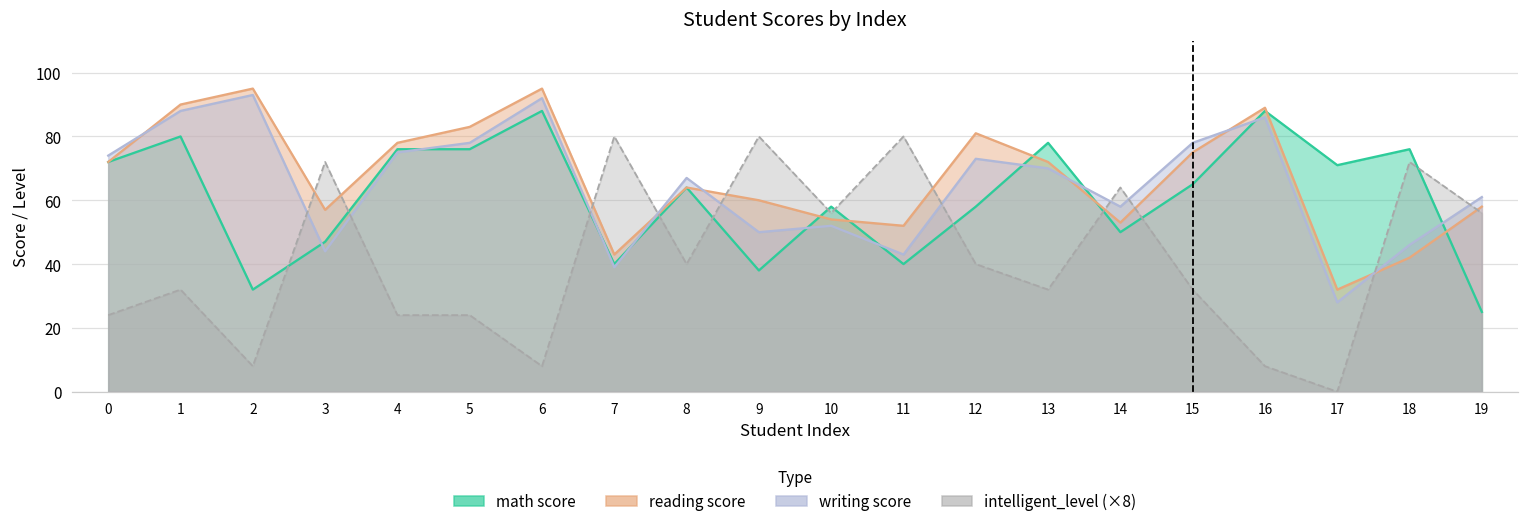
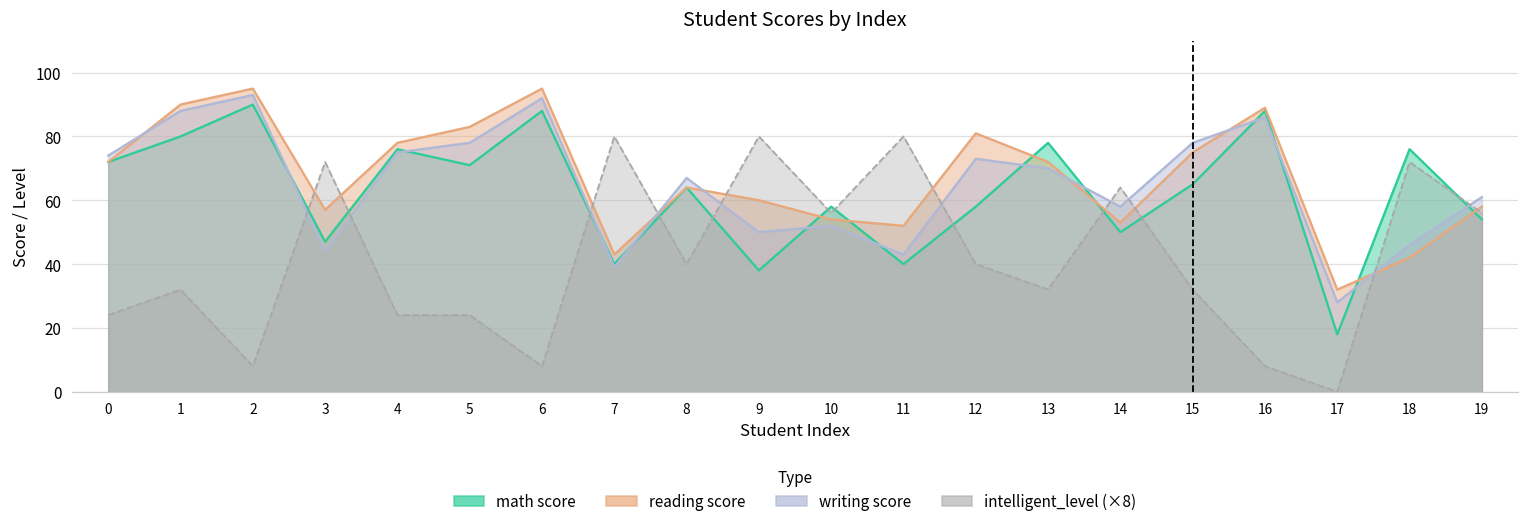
math score, 2: 32 -> 90
math score, 5: 76 -> 71
math score, 17: 71 -> 18
math score, 19: 25 -> 54
